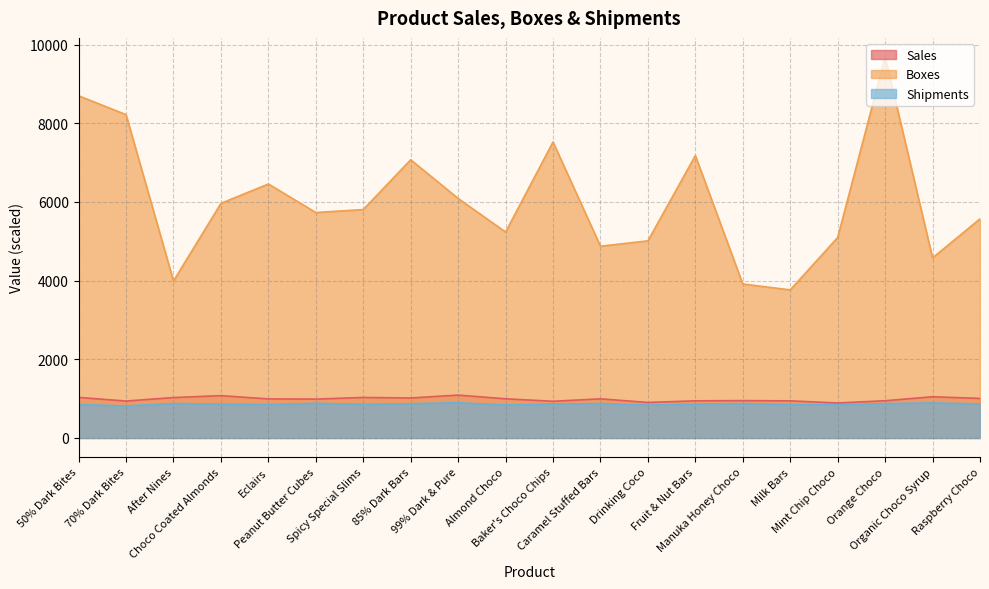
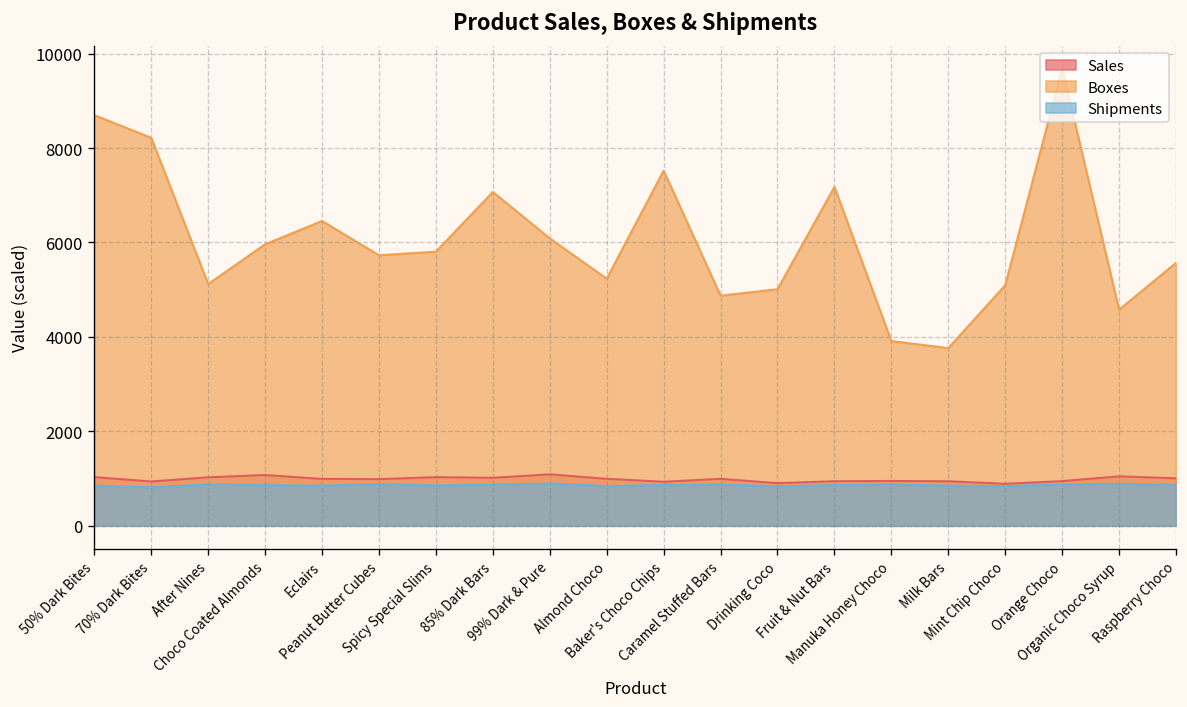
Boxes, After Nines: 4000 -> 5100
